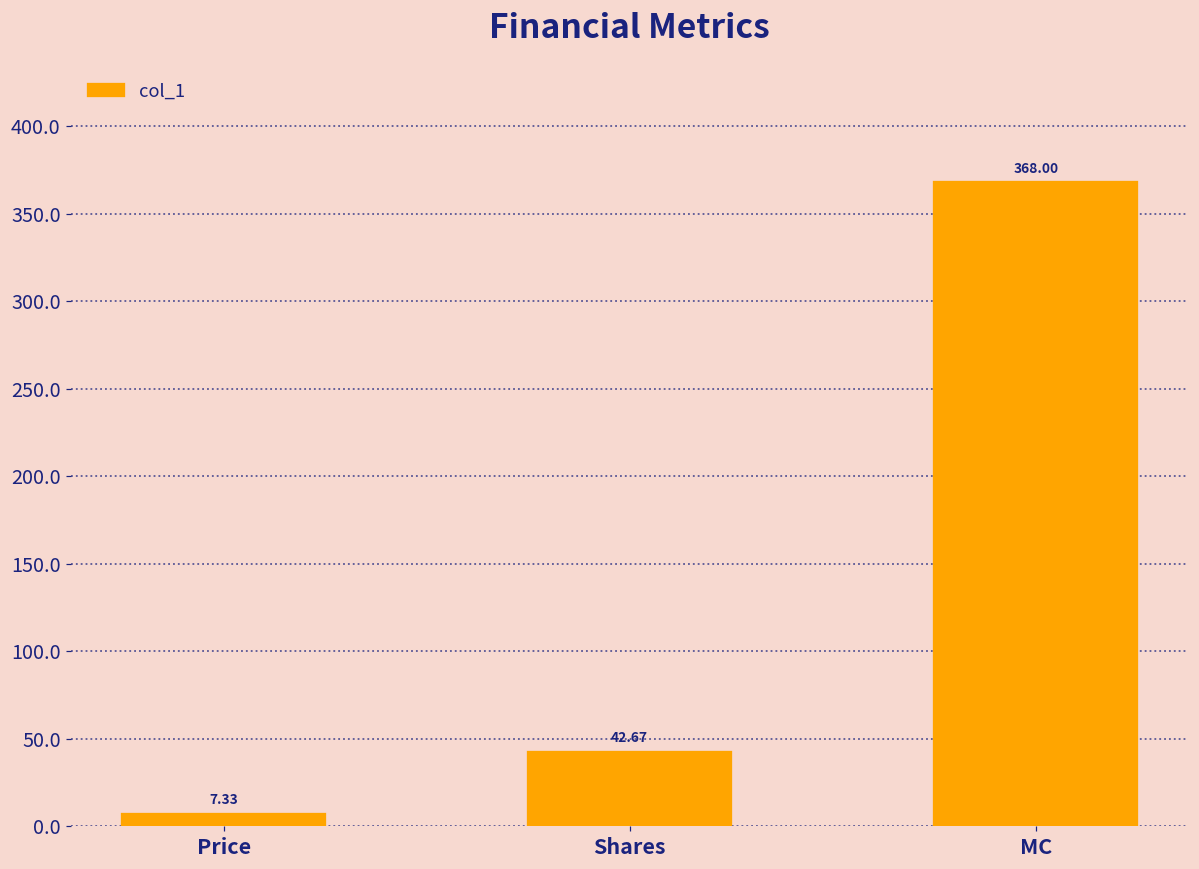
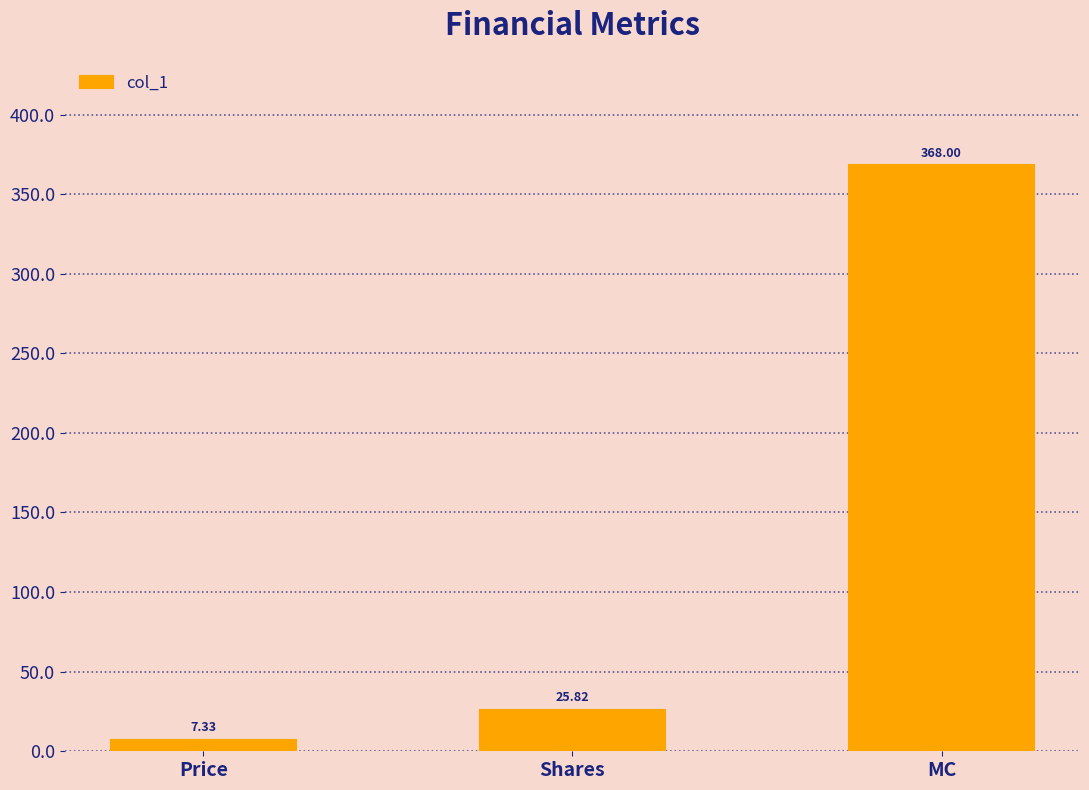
Shares: 42.67 -> 25.82
